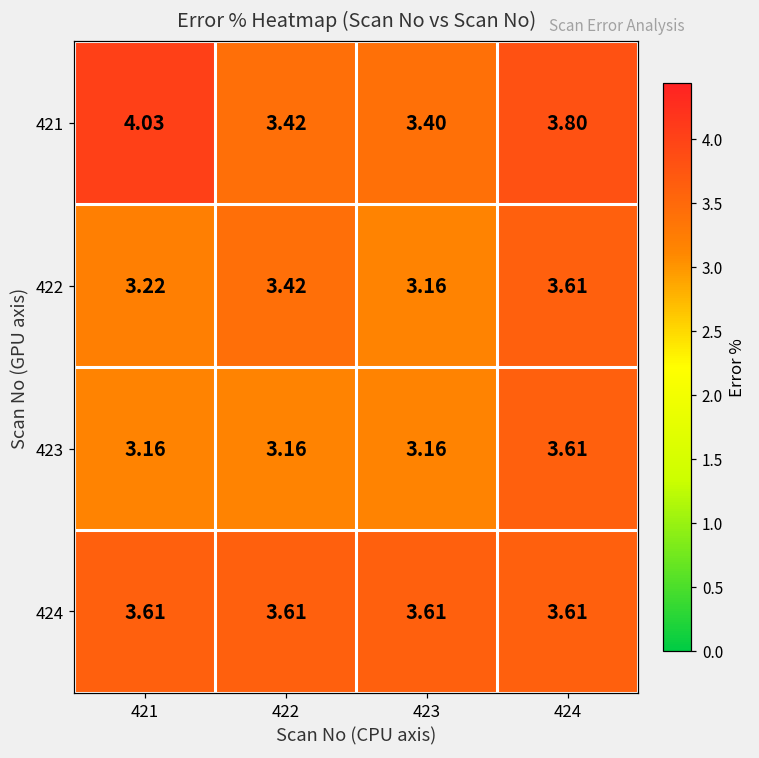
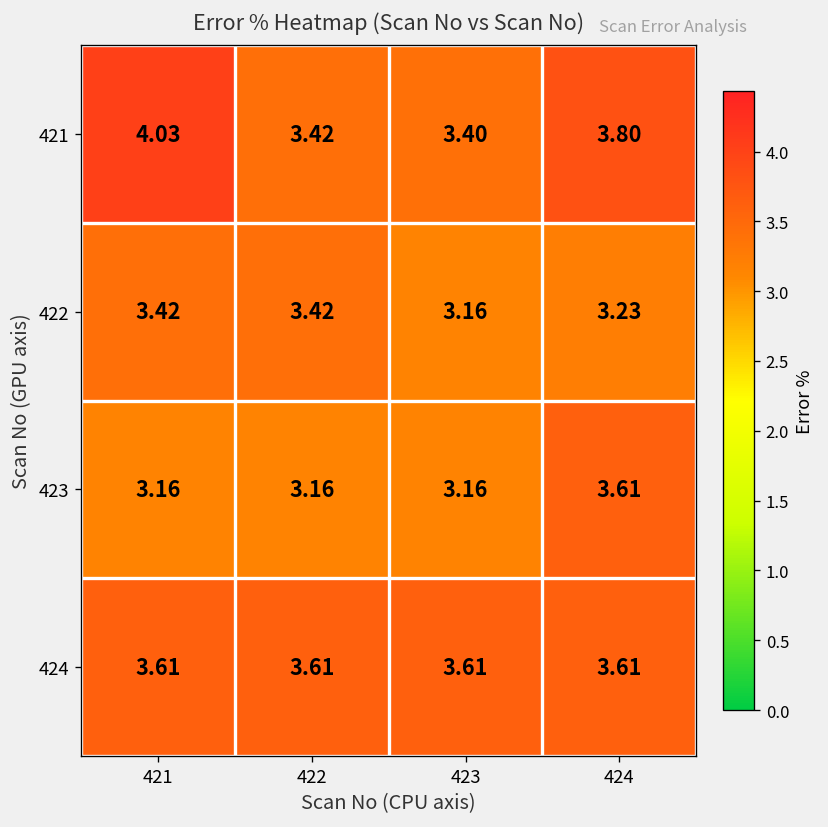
422, 421: 3.22 -> 3.42
422, 424: 3.61 -> 3.23
